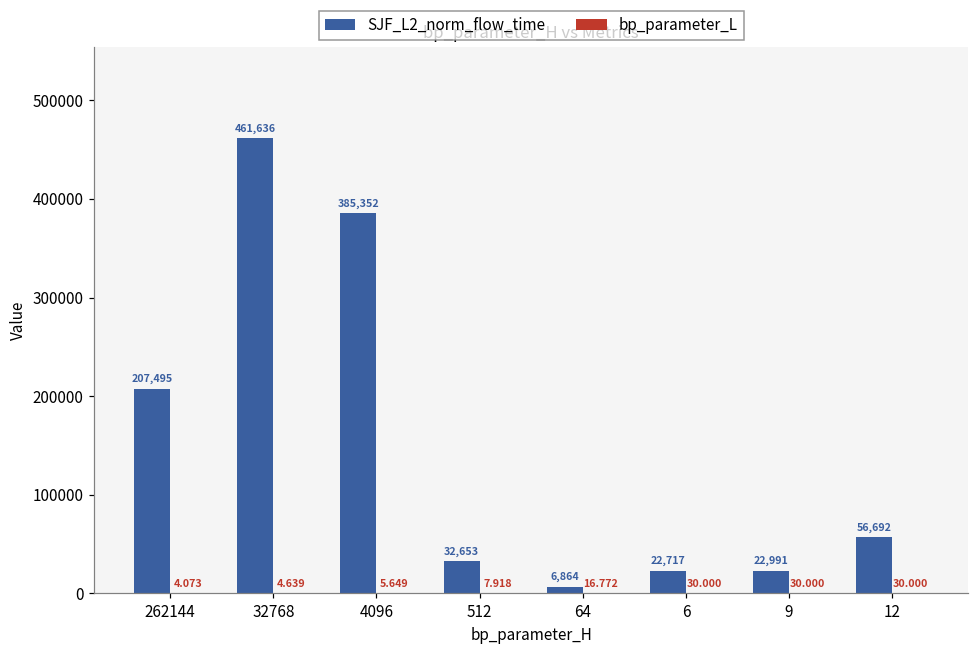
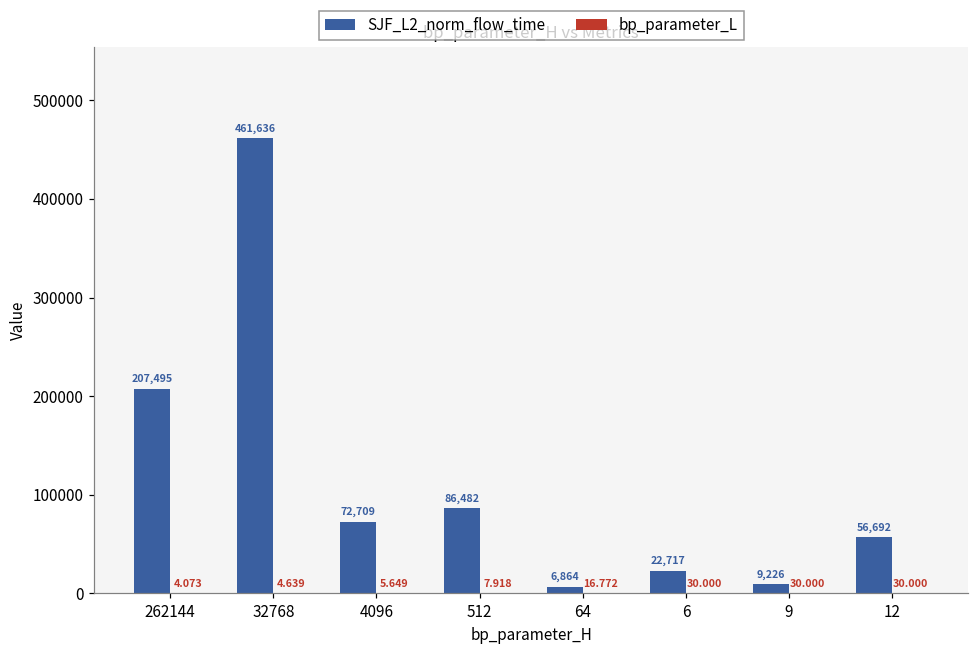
SJF_L2_norm_flow_time, 4096: 385,352 -> 72,709
SJF_L2_norm_flow_time, 512: 32,653 -> 86,482
SJF_L2_norm_flow_time, 9: 22,991 -> 9,226
